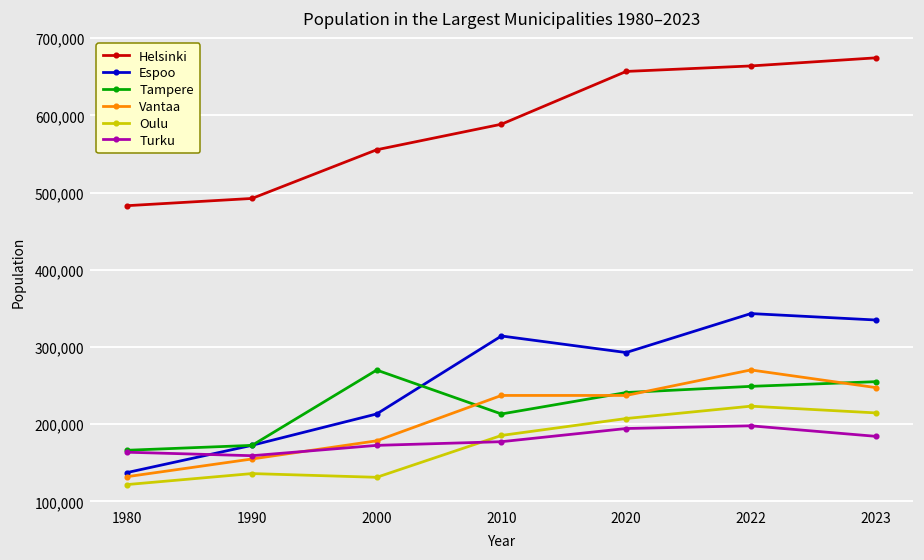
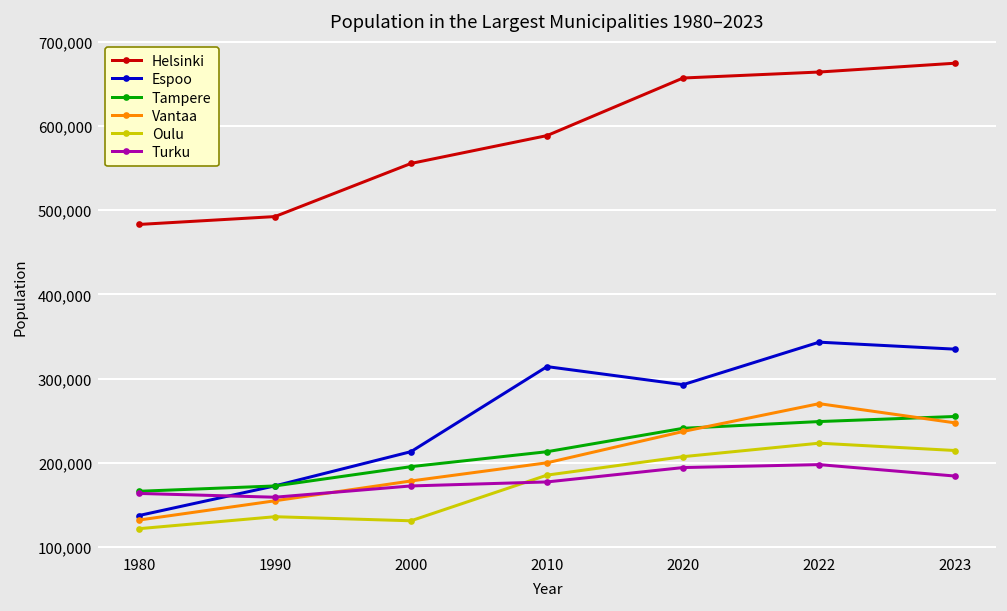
Tampere, 2000: 270,000 -> 200,000
Vantaa, 2010: 240,000 -> 200,000
